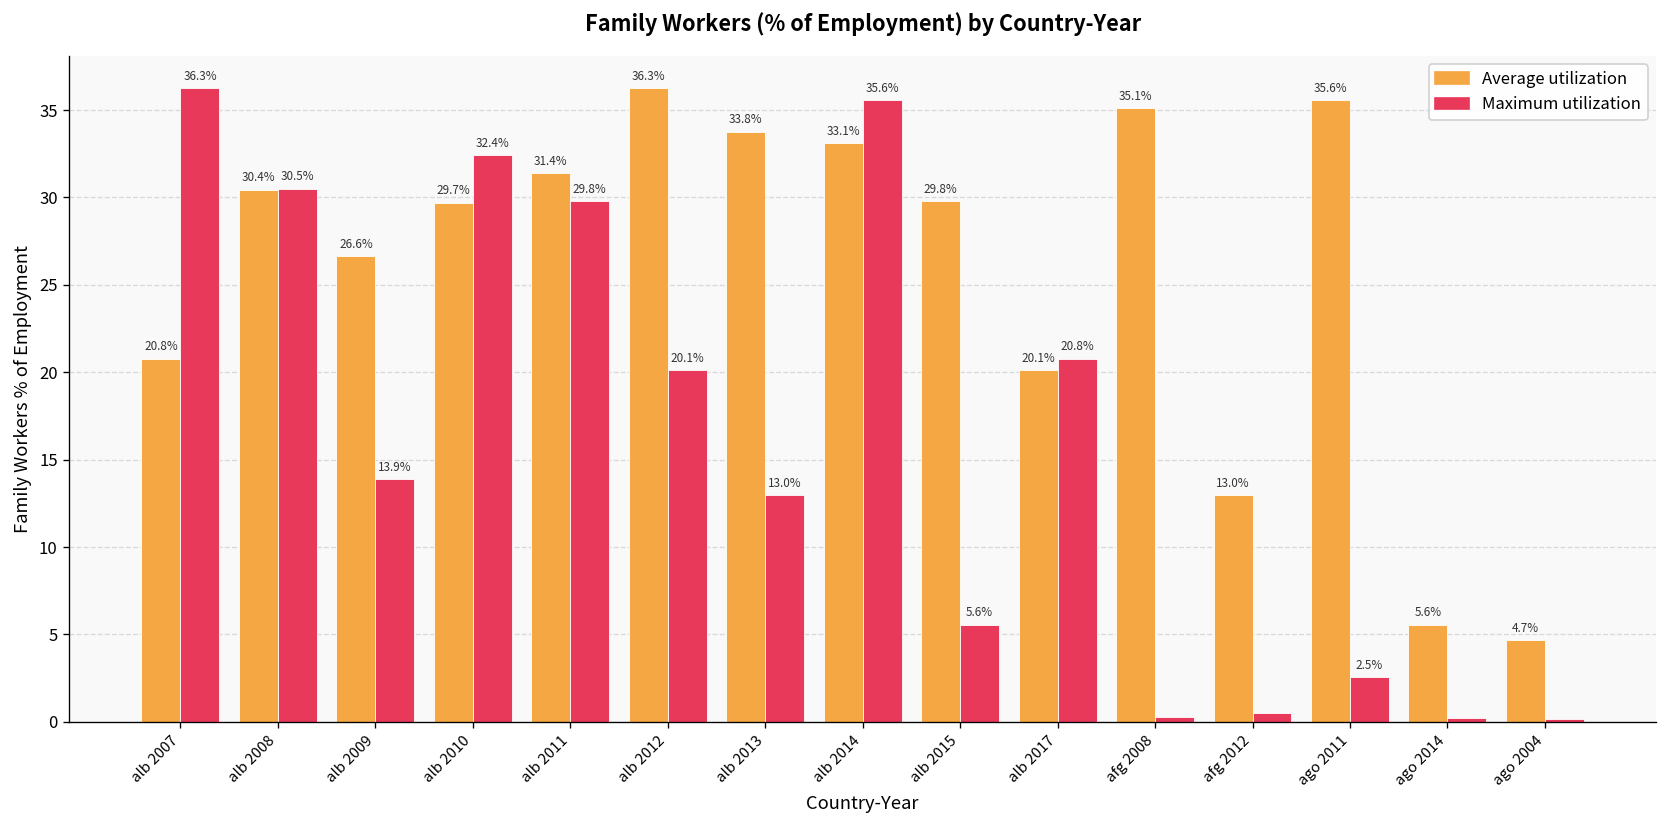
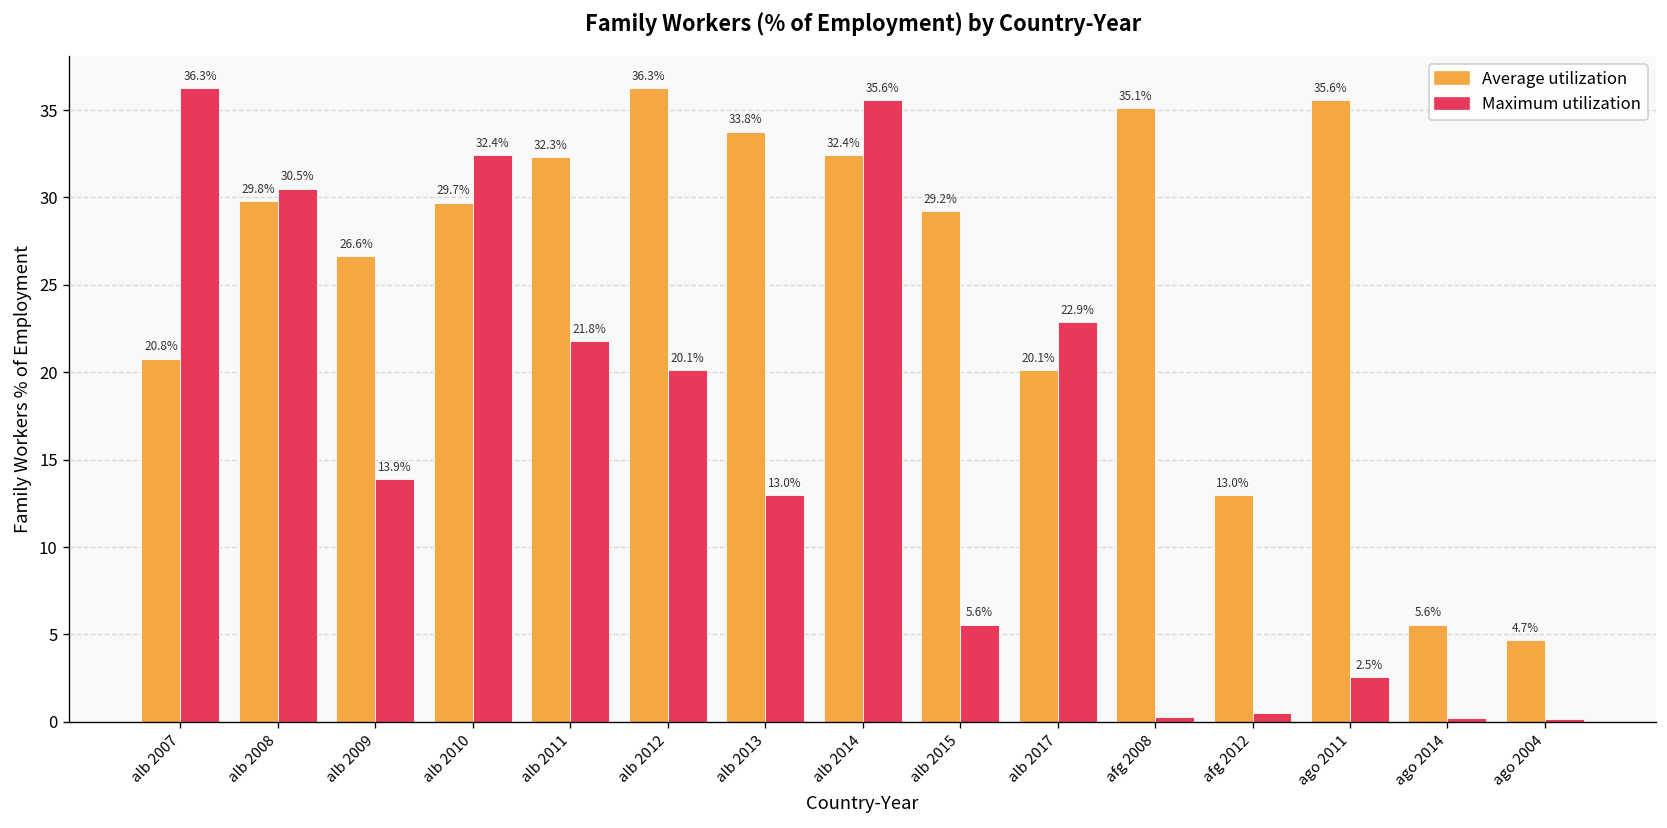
Average utilization, alb 2008: 30.4% -> 29.8%
Average utilization, alb 2011: 31.4% -> 32.3%
Maximum utilization, alb 2011: 29.8% -> 21.8%
Average utilization, alb 2014: 33.1% -> 32.4%
Average utilization, alb 2015: 29.8% -> 29.2%
Maximum utilization, alb 2017: 20.8% -> 22.9%
